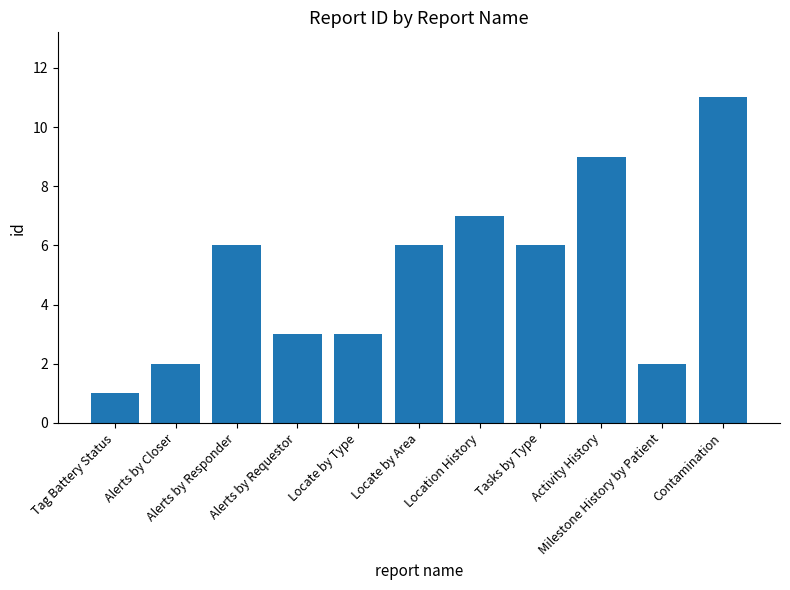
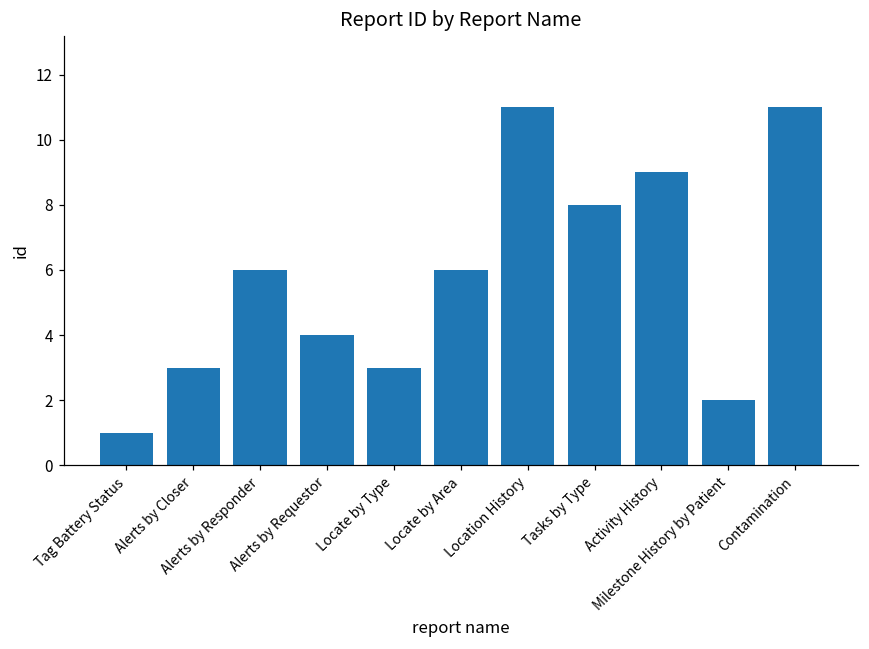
Alerts by Closer: 2 -> 3
Alerts by Requestor: 3 -> 4
Location History: 7 -> 11
Tasks by Type: 6 -> 8
